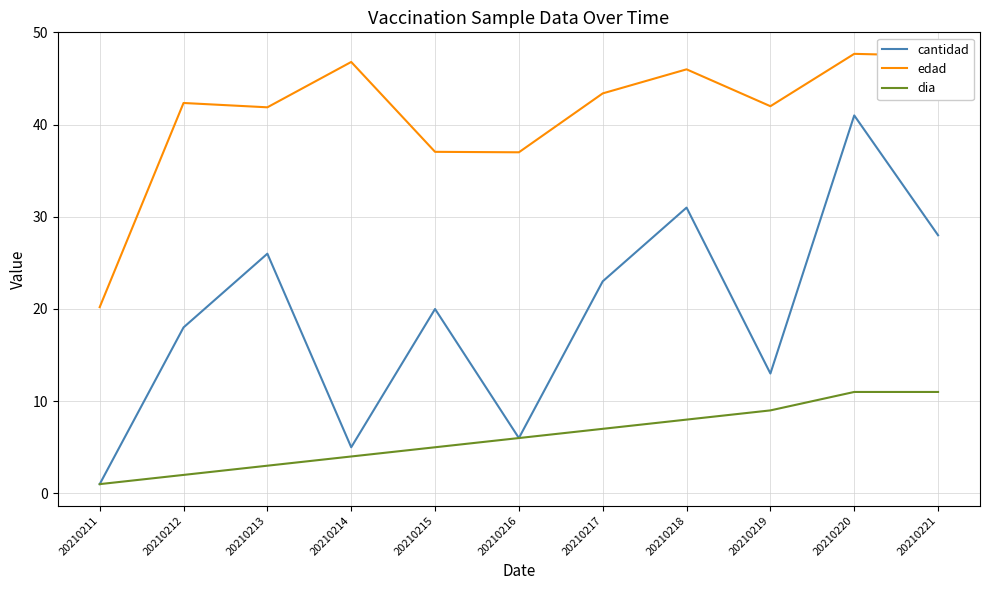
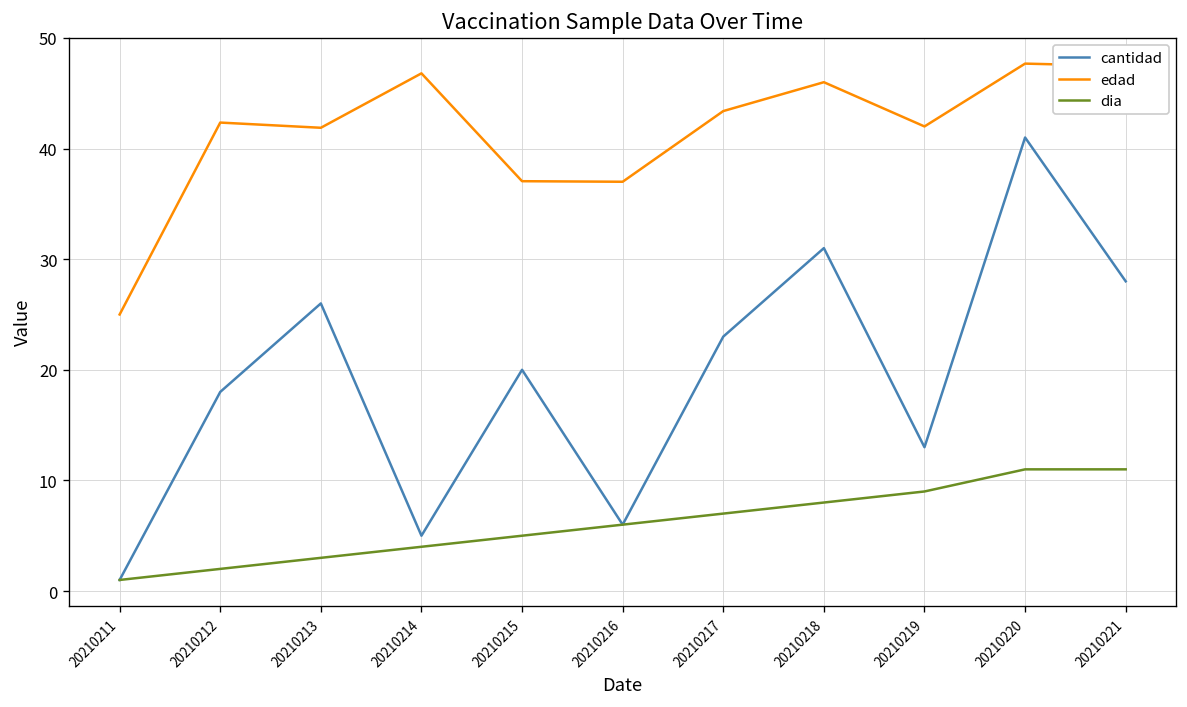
edad, 20210211: 20 -> 25
